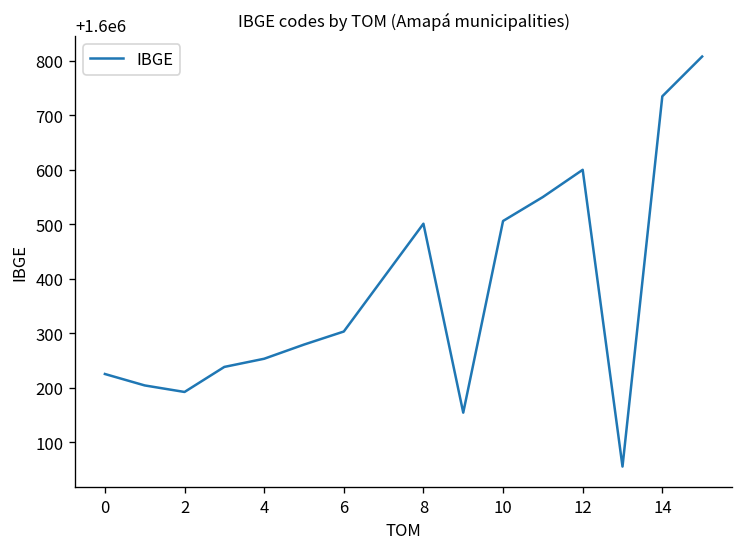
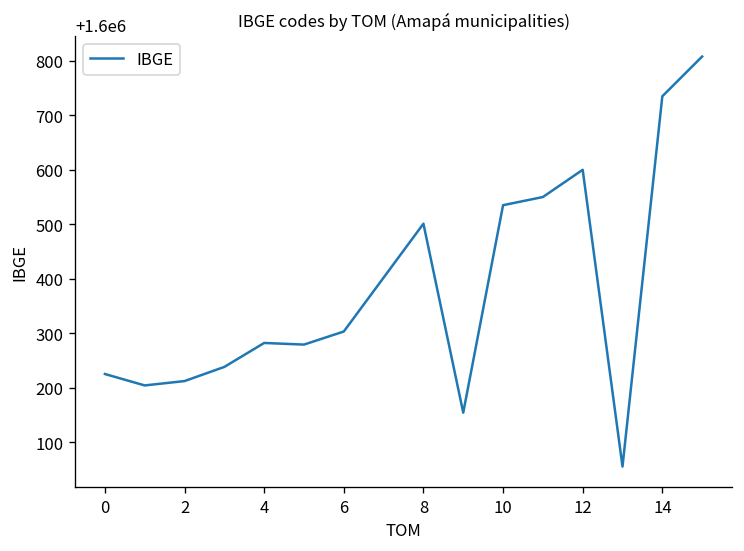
2: 1600190 -> 1600210
4: 1600250 -> 1600280
10: 1600510 -> 1600540
